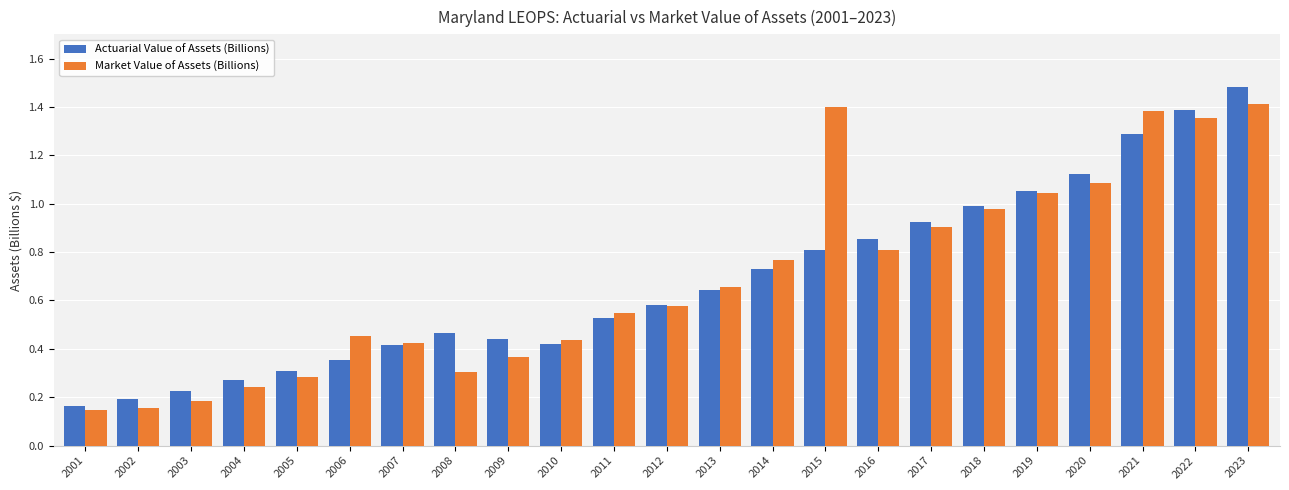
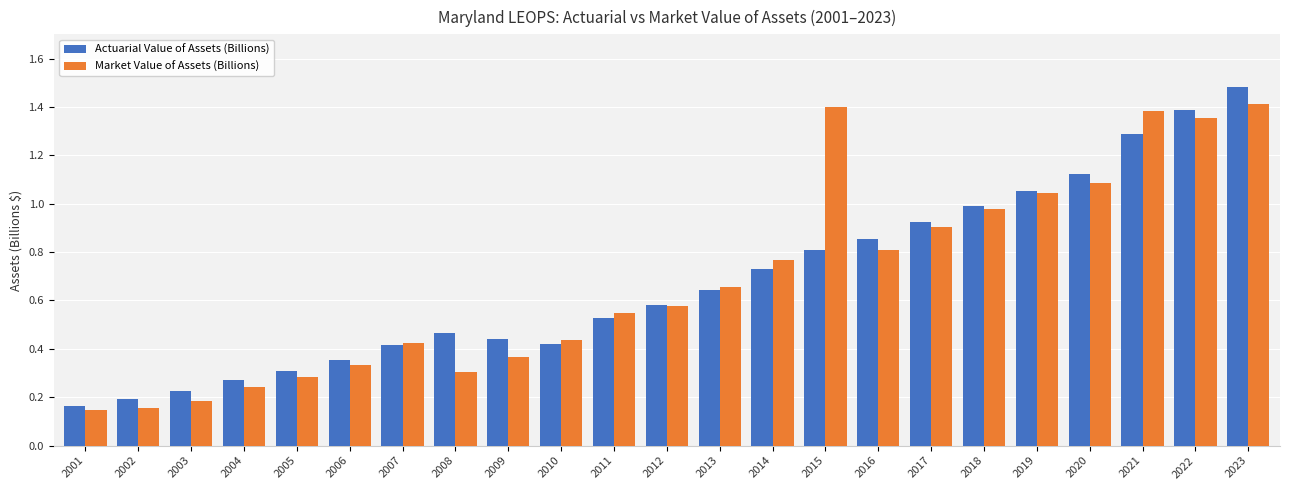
Market Value of Assets (Billions), 2006: 0.45 -> 0.33
